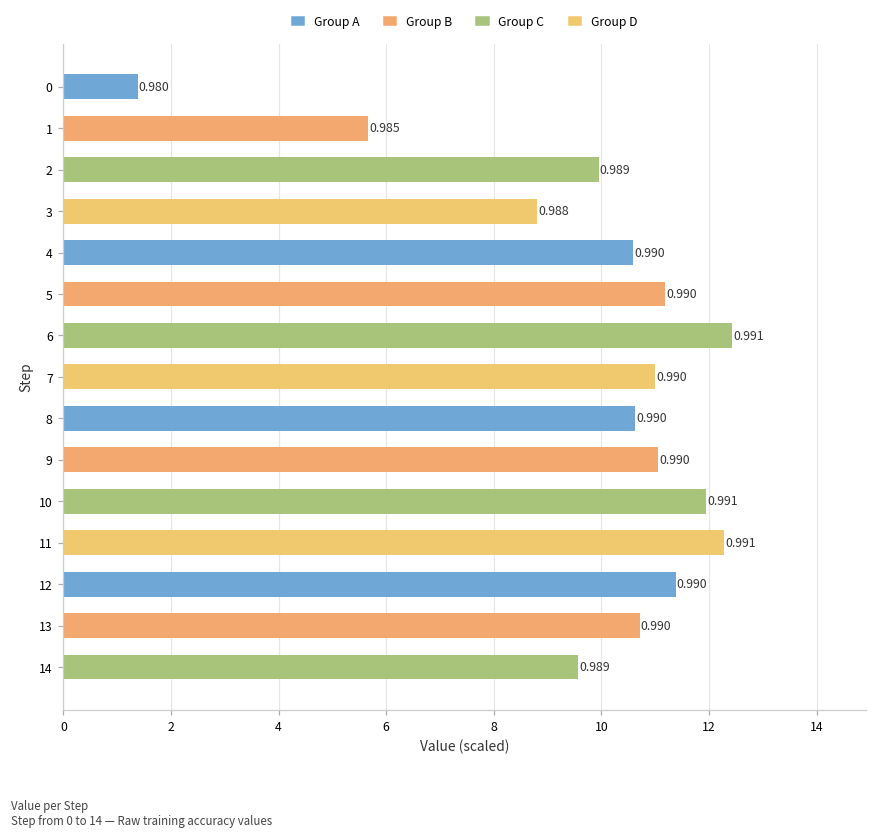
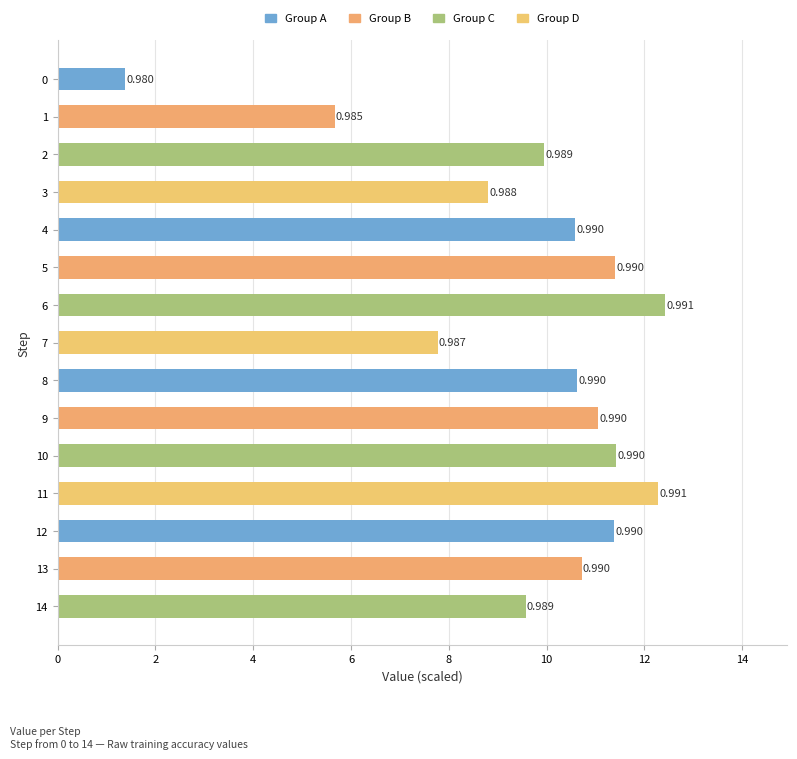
5: 11.2 -> 11.4
7: 0.990 -> 0.987
10: 0.991 -> 0.990
